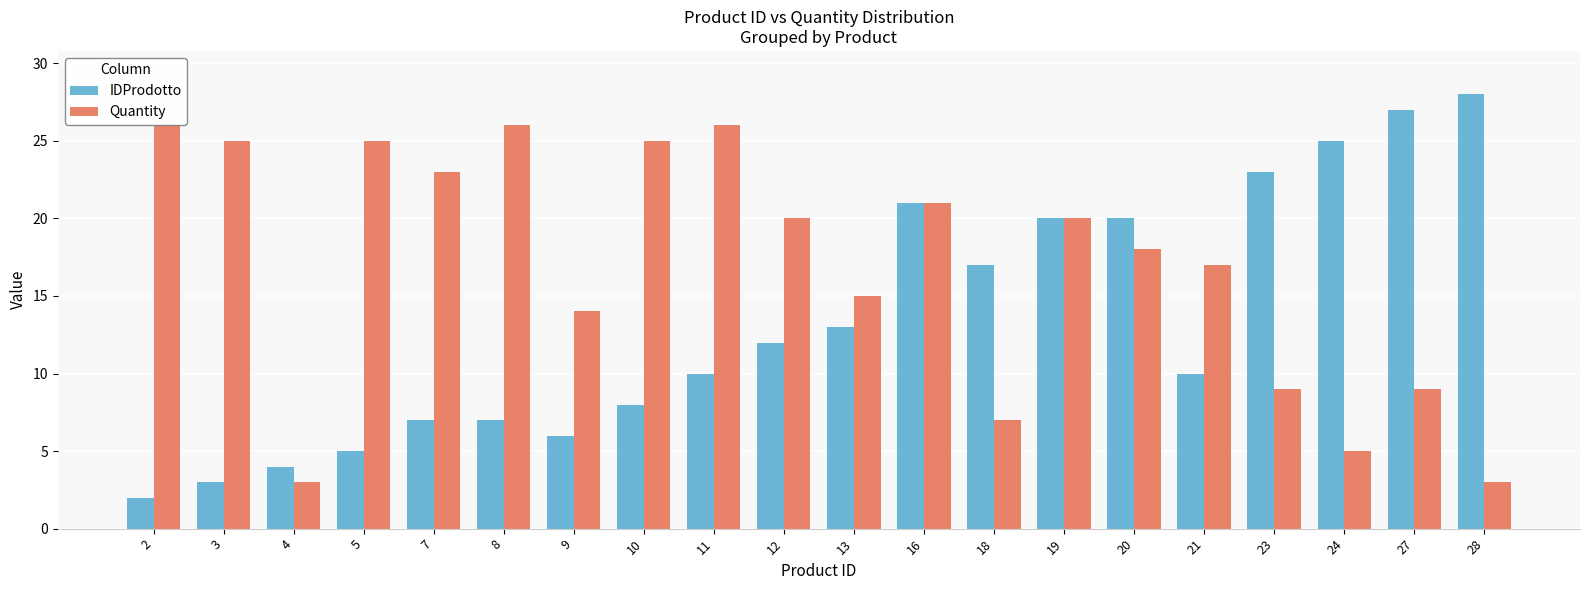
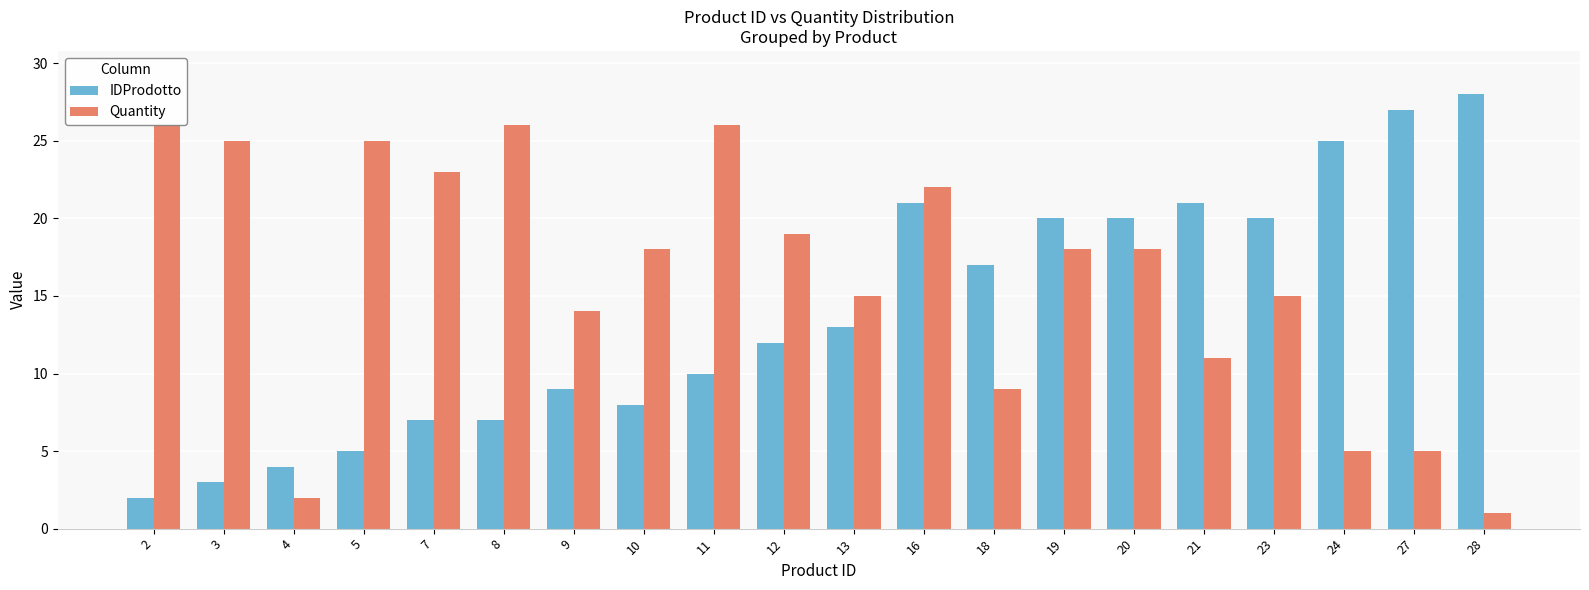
Quantity, 4: 3 -> 2
IDProdotto, 9: 6 -> 9
Quantity, 10: 25 -> 18
Quantity, 12: 20 -> 19
Quantity, 16: 21 -> 22
Quantity, 18: 7 -> 9
Quantity, 19: 20 -> 18
IDProdotto, 21: 10 -> 21
Quantity, 21: 17 -> 11
IDProdotto, 23: 23 -> 20
Quantity, 23: 9 -> 15
Quantity, 27: 9 -> 5
Quantity, 28: 3 -> 1
